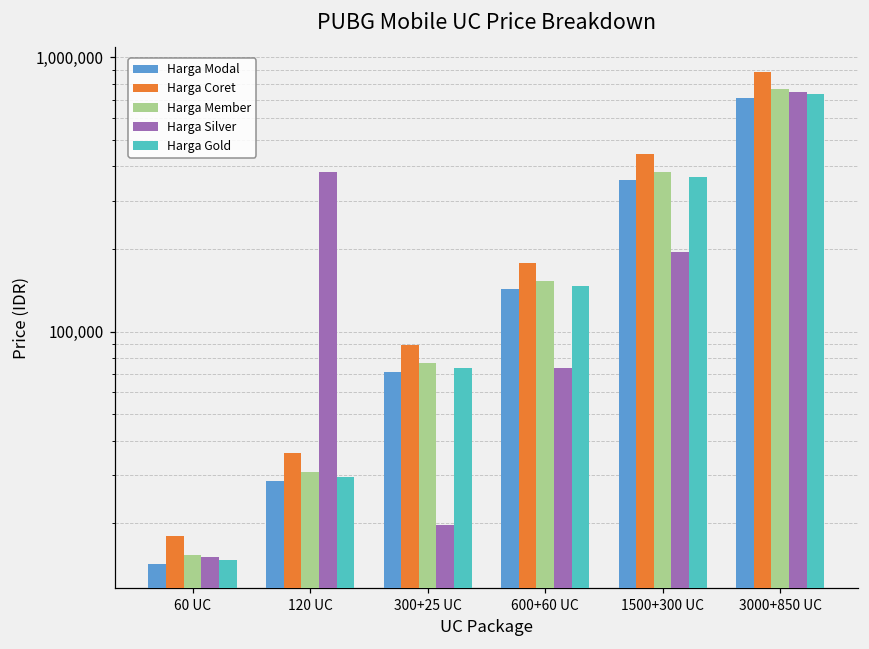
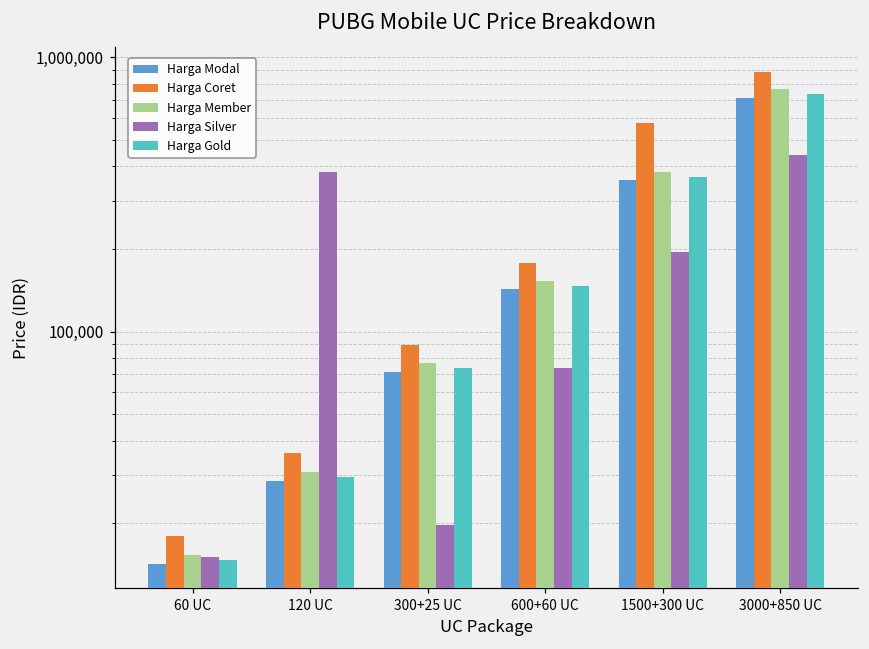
Harga Coret, 1500+300 UC: 440,000 -> 570,000
Harga Silver, 3000+850 UC: 750,000 -> 440,000
